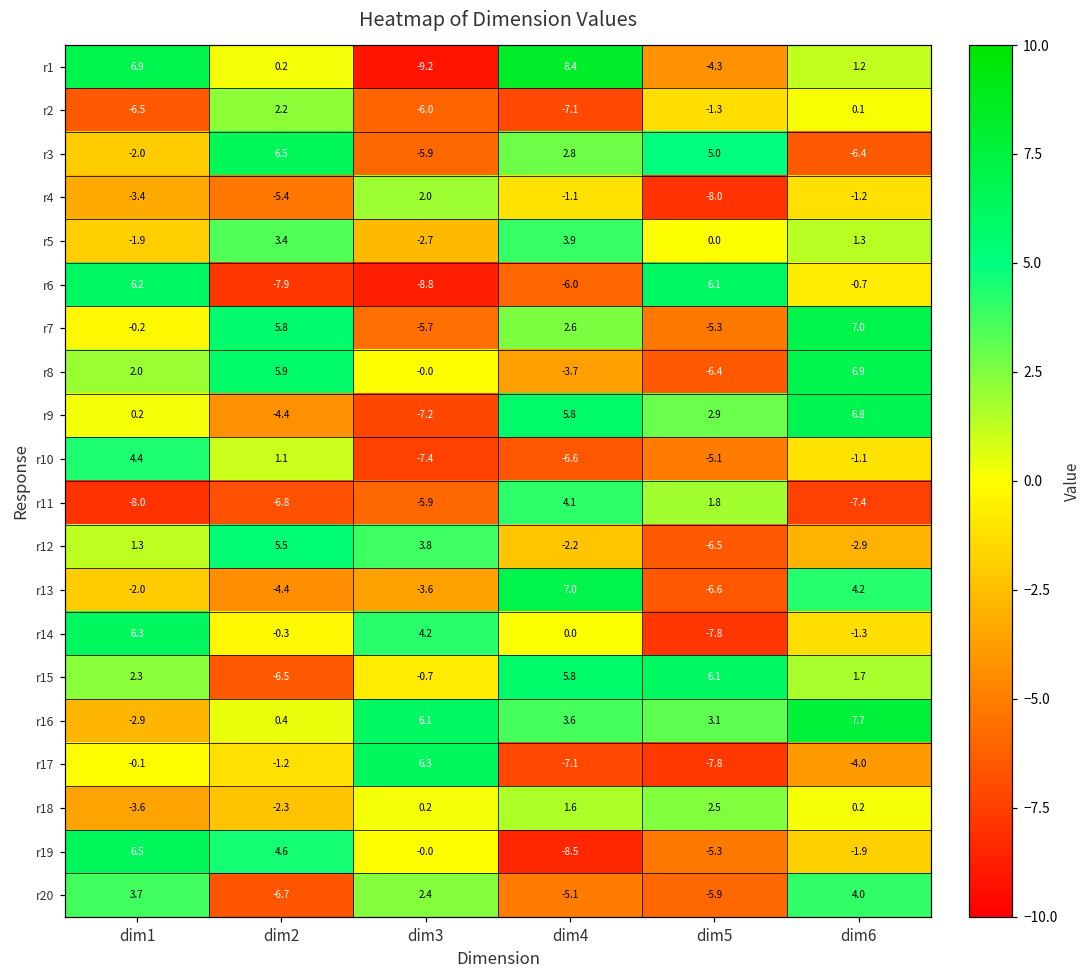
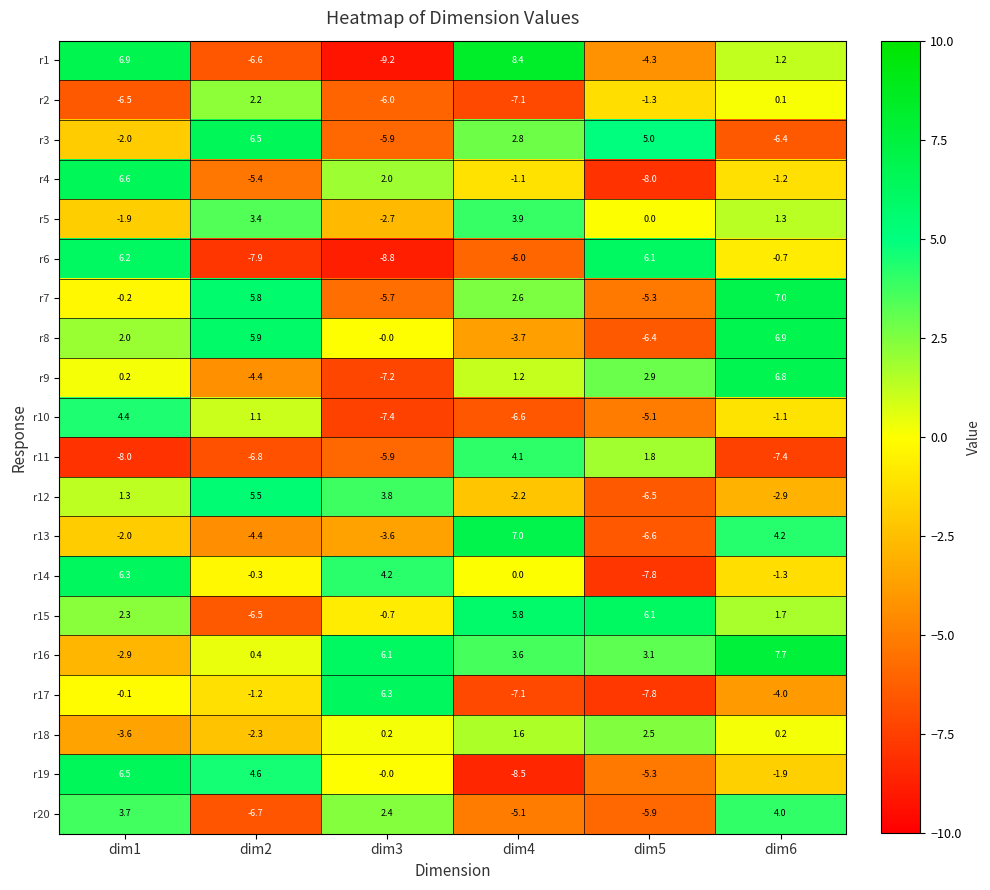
r1, dim2: 0.2 -> -6.6
r4, dim1: -3.4 -> 6.6
r9, dim4: 5.8 -> 1.2
